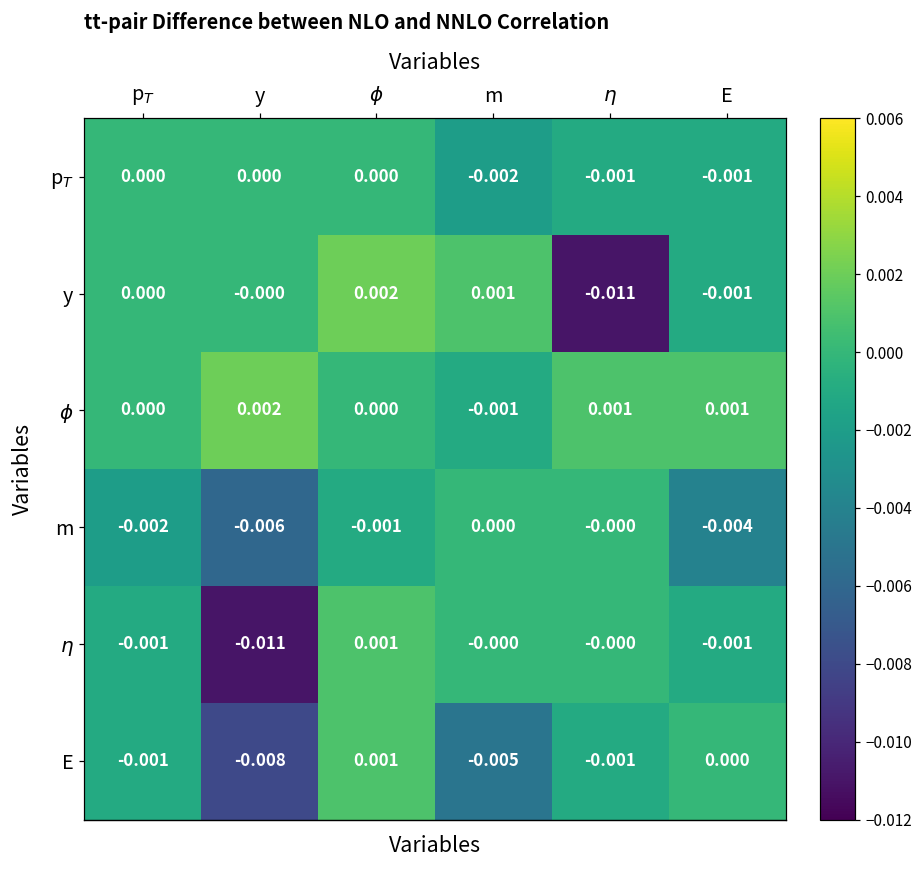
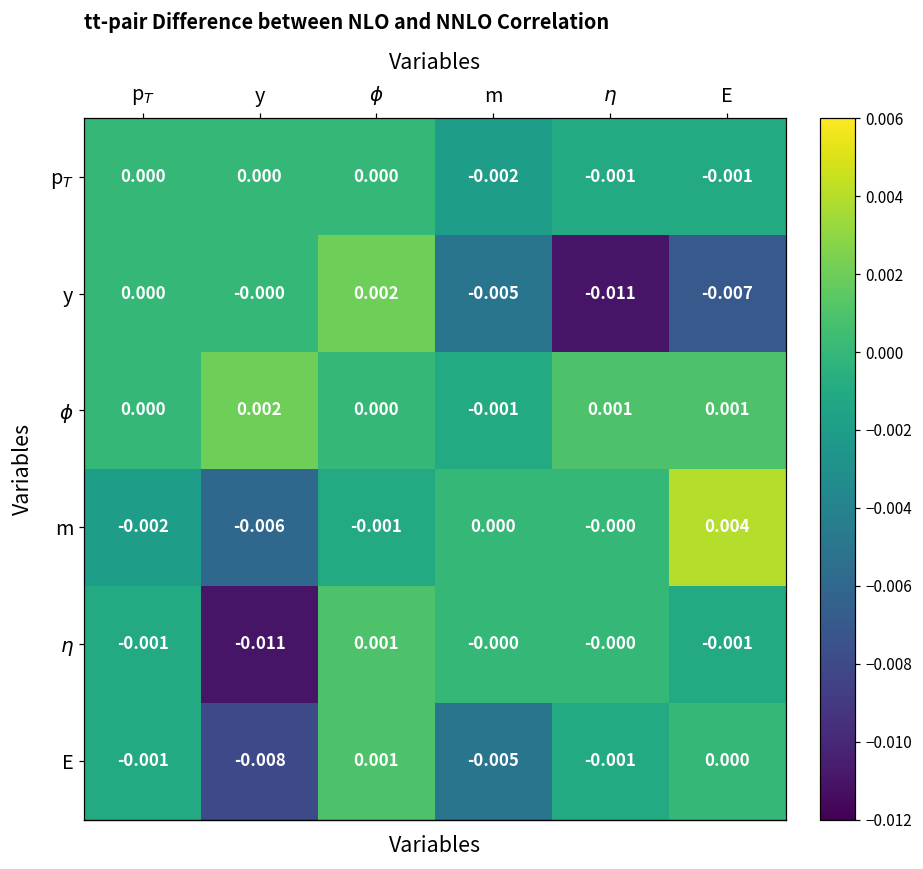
y, m: 0.001 -> -0.005
y, E: -0.001 -> -0.007
m, E: -0.004 -> 0.004
